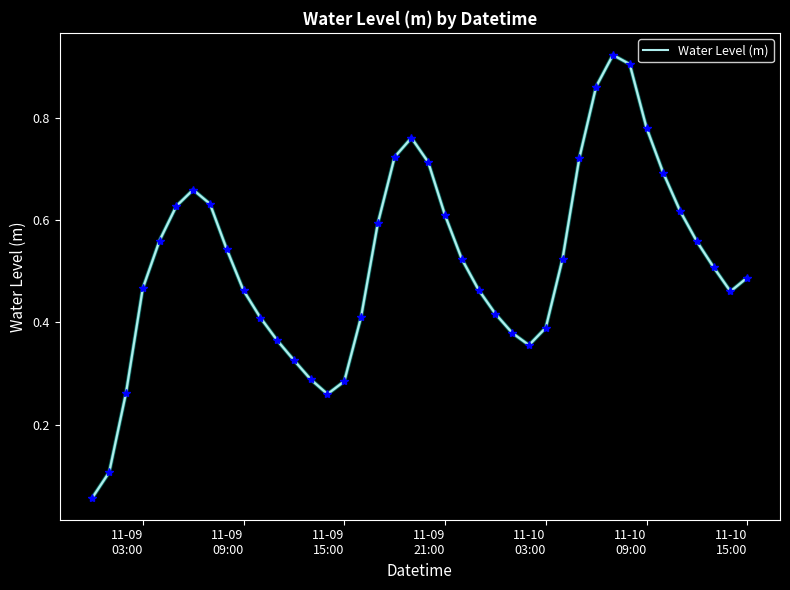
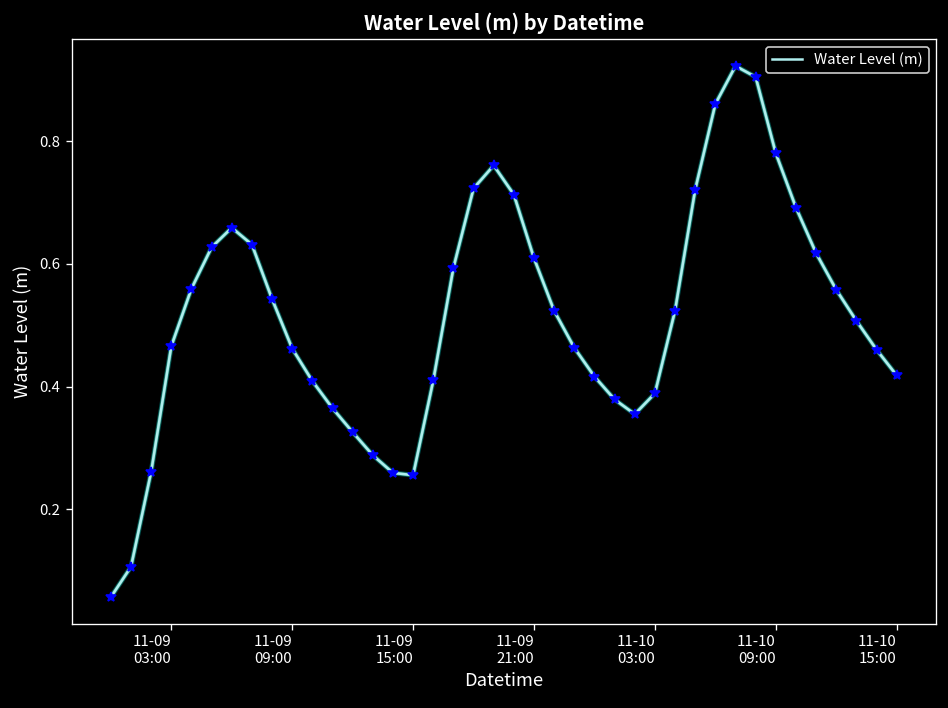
11-09 15:00: 0.28 -> 0.26
11-10 15:00: 0.49 -> 0.42
